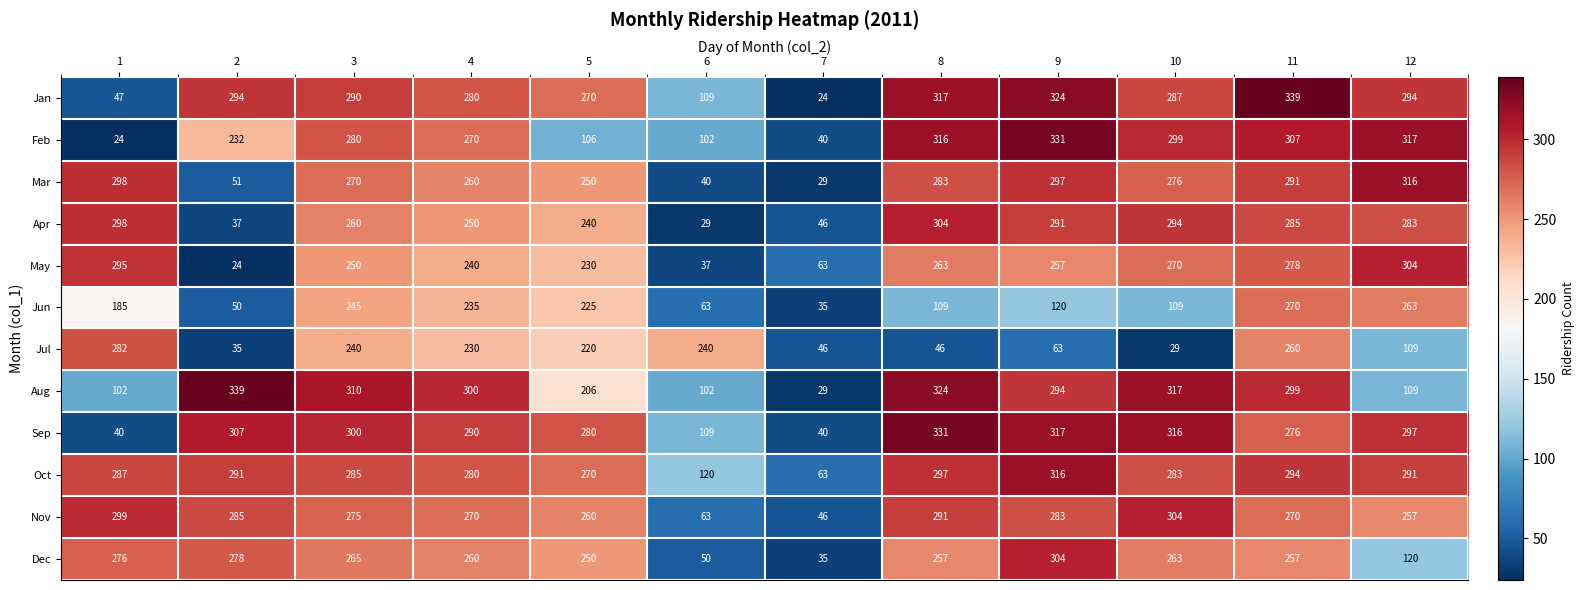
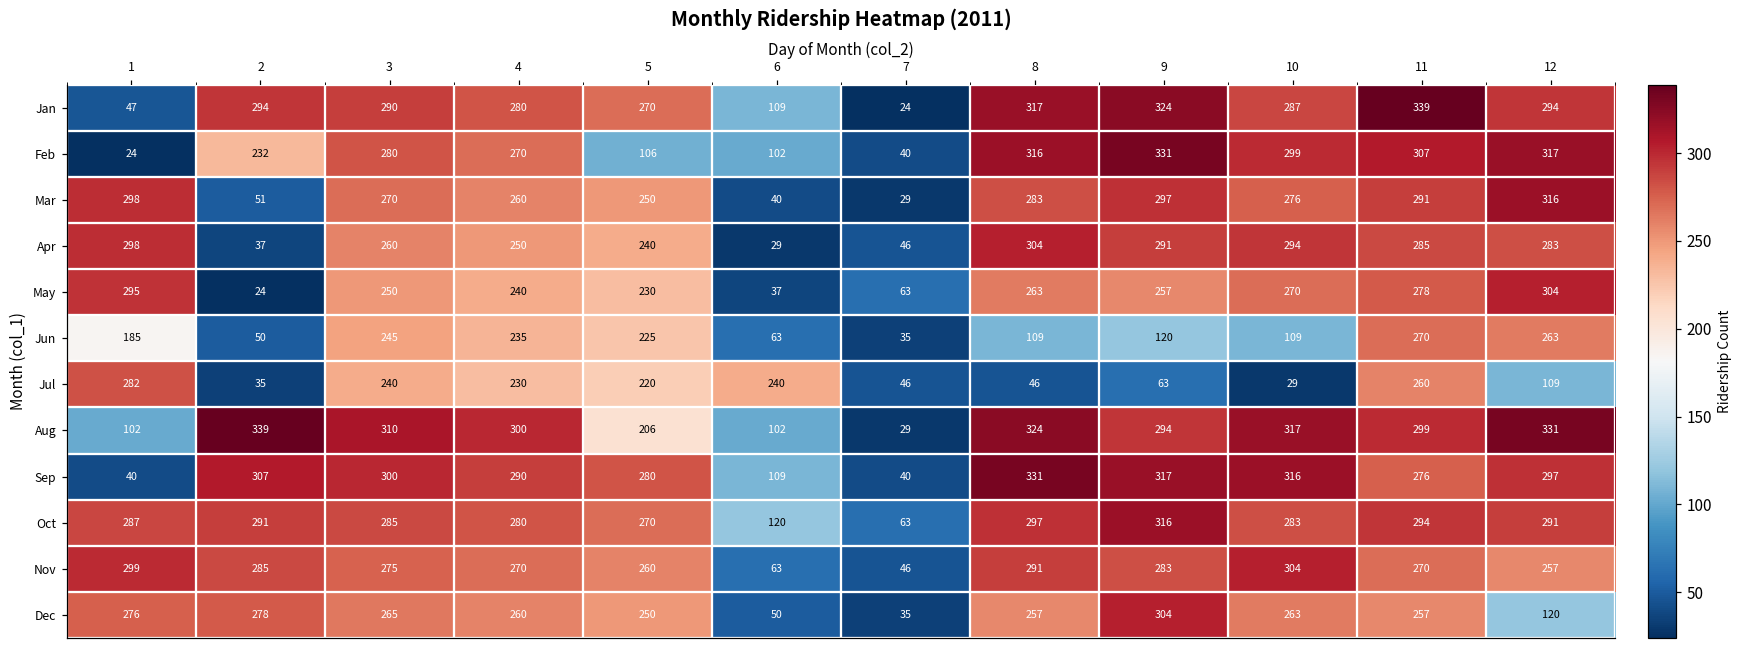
Aug, 12: 109 -> 331
